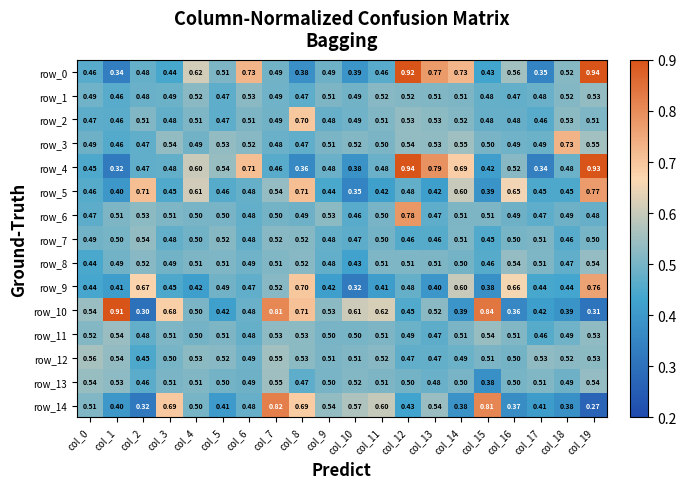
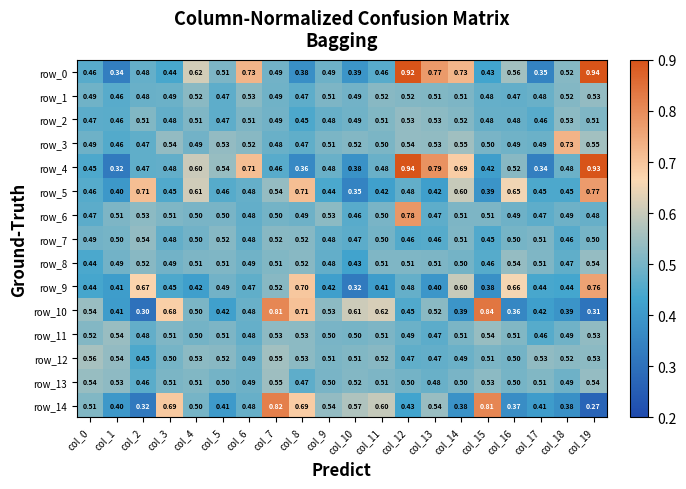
row_2, col_8: 0.70 -> 0.45
row_10, col_1: 0.91 -> 0.41
row_13, col_15: 0.38 -> 0.53
